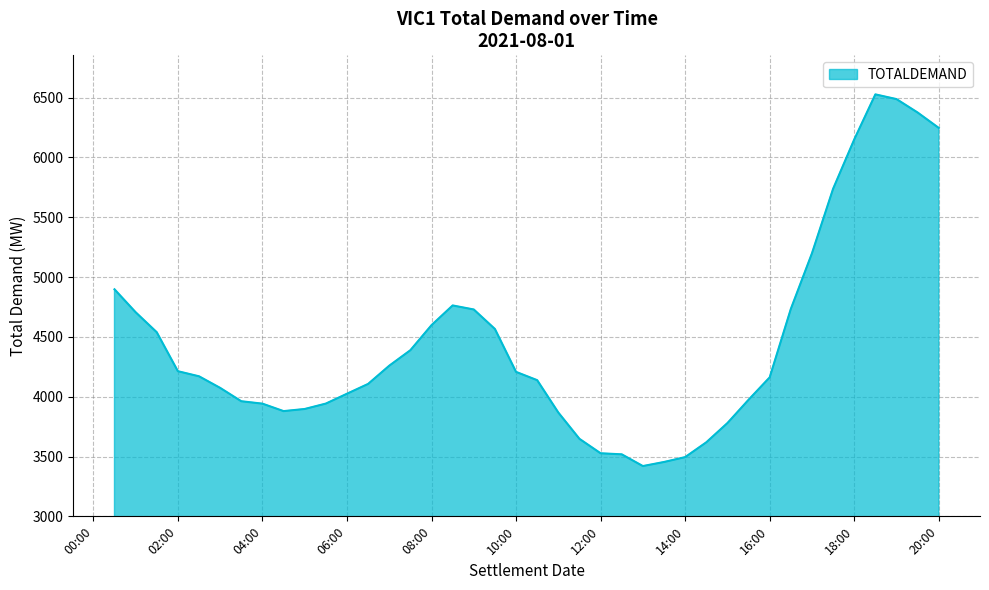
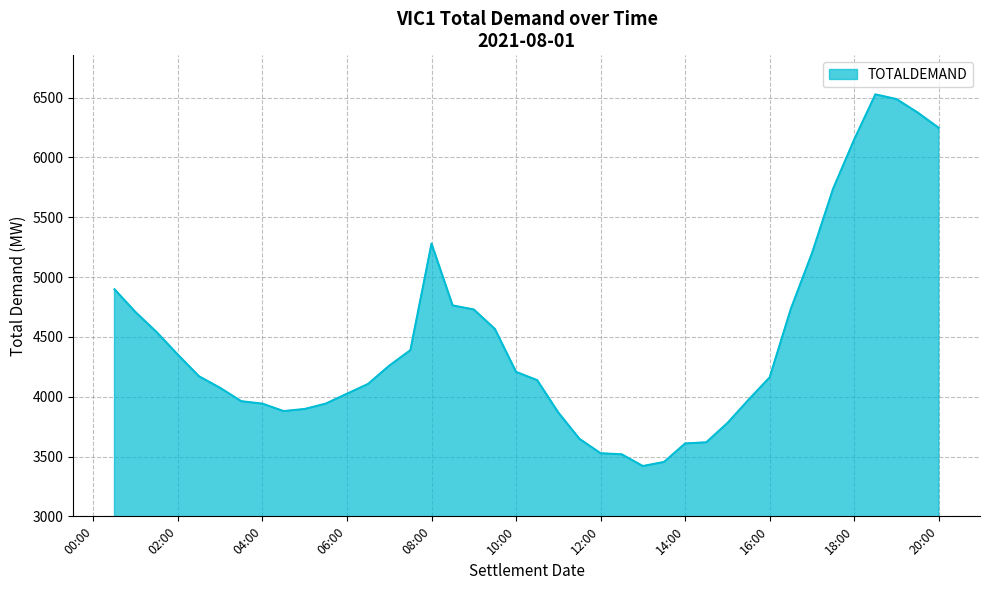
02:00: 4210 -> 4350
08:00: 4600 -> 5280
14:00: 3490 -> 3610
